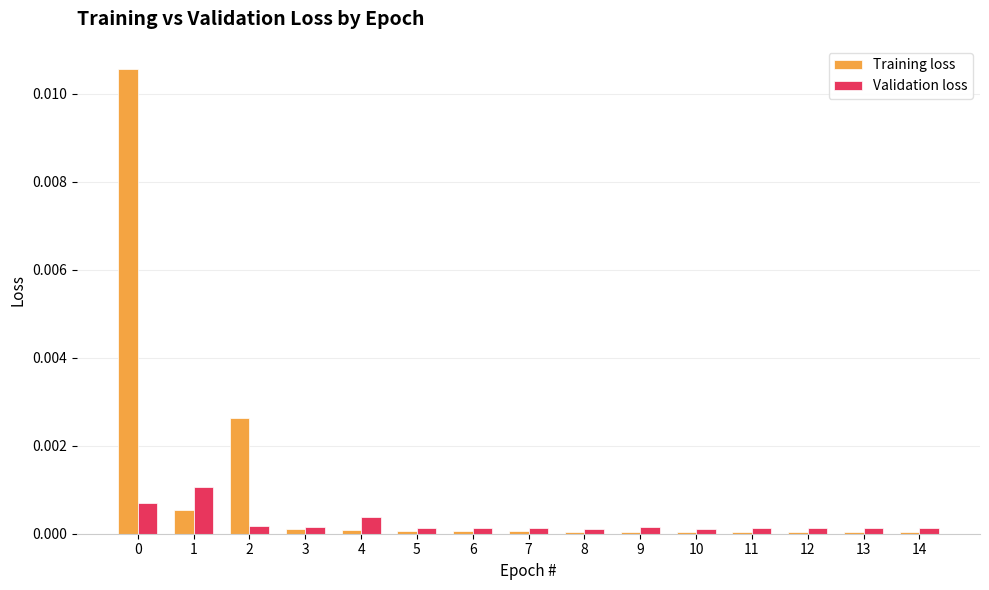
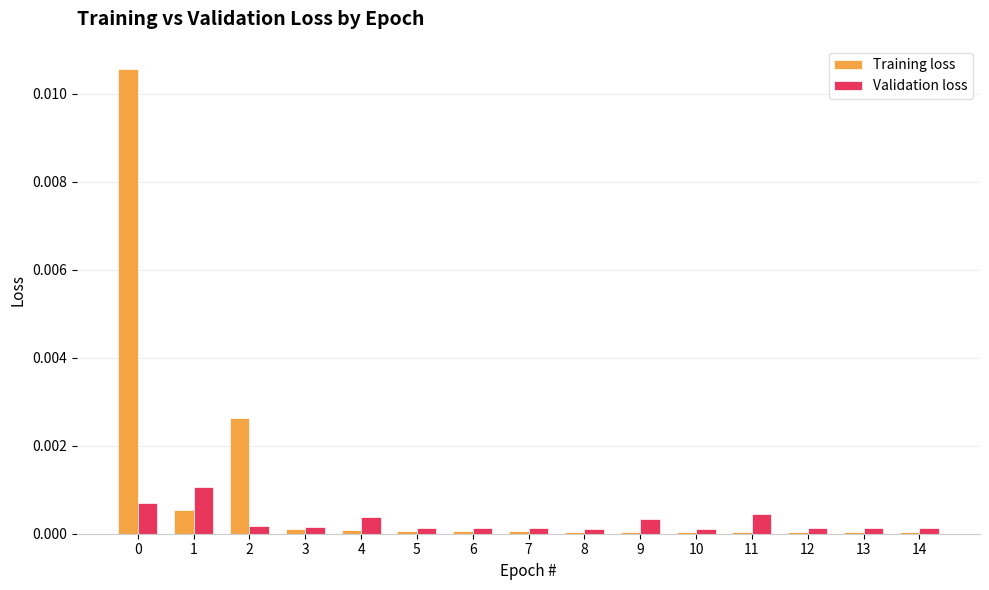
Validation loss, 9: 0.0002 -> 0.0003
Validation loss, 11: 0.0001 -> 0.0005
